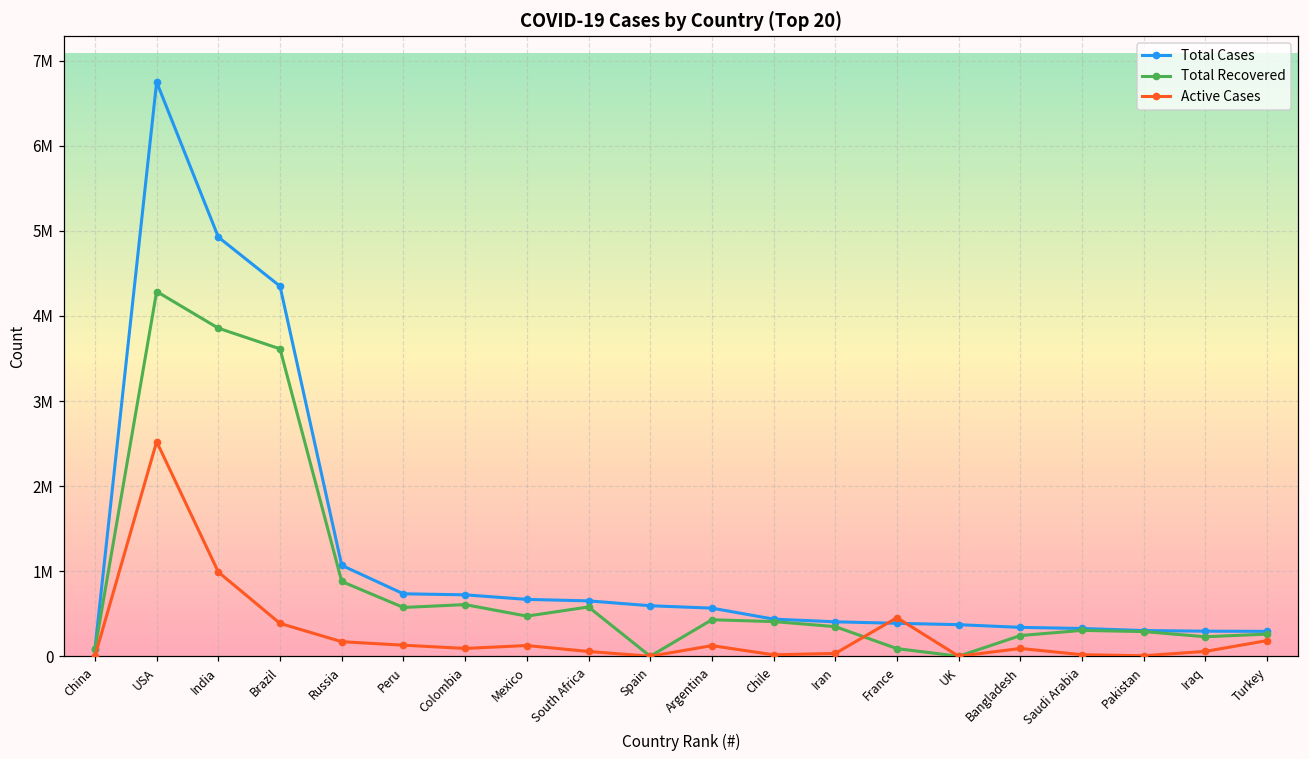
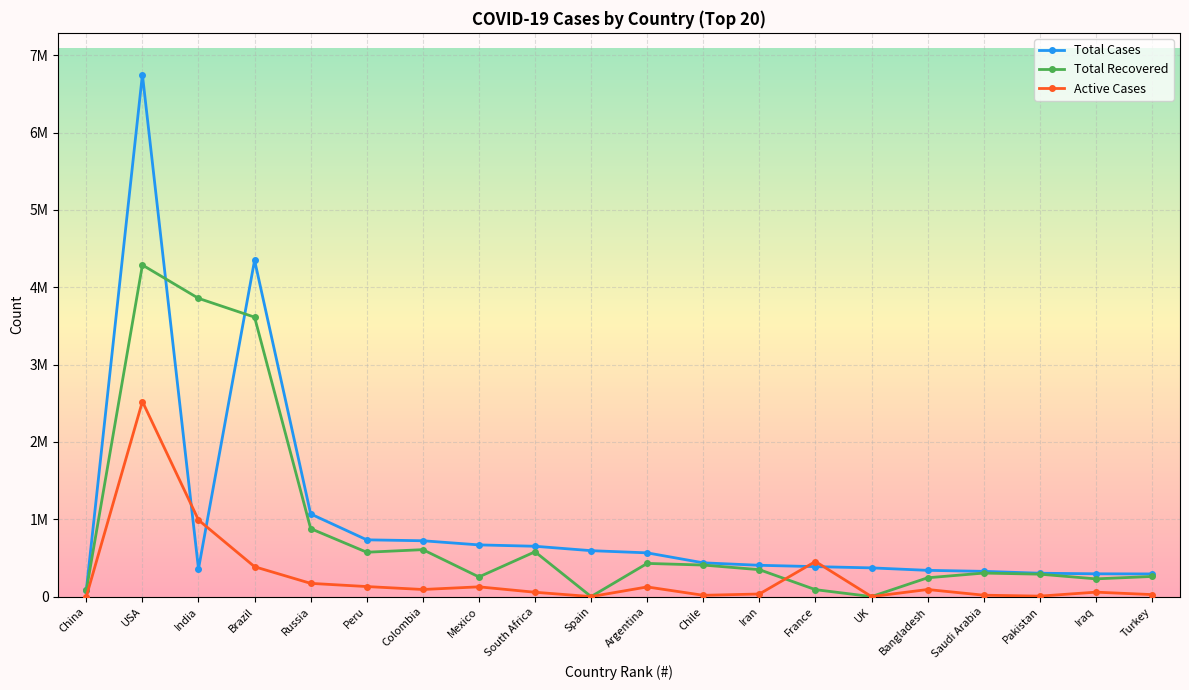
Total Cases, India: 4900000 -> 400000
Total Recovered, Mexico: 500000 -> 300000
Active Cases, Turkey: 200000 -> 0
